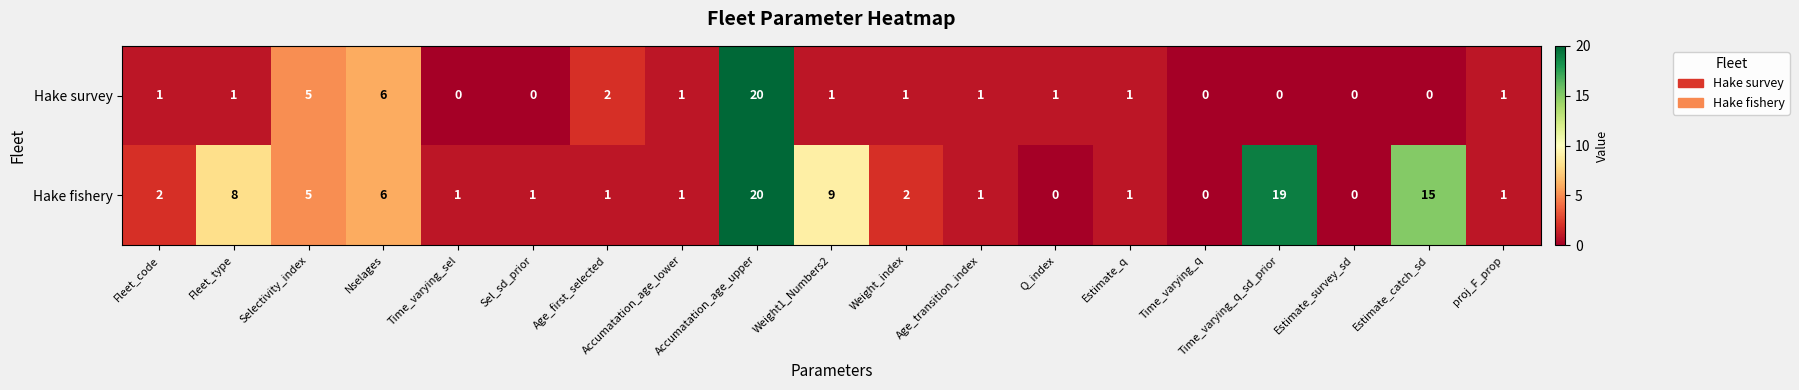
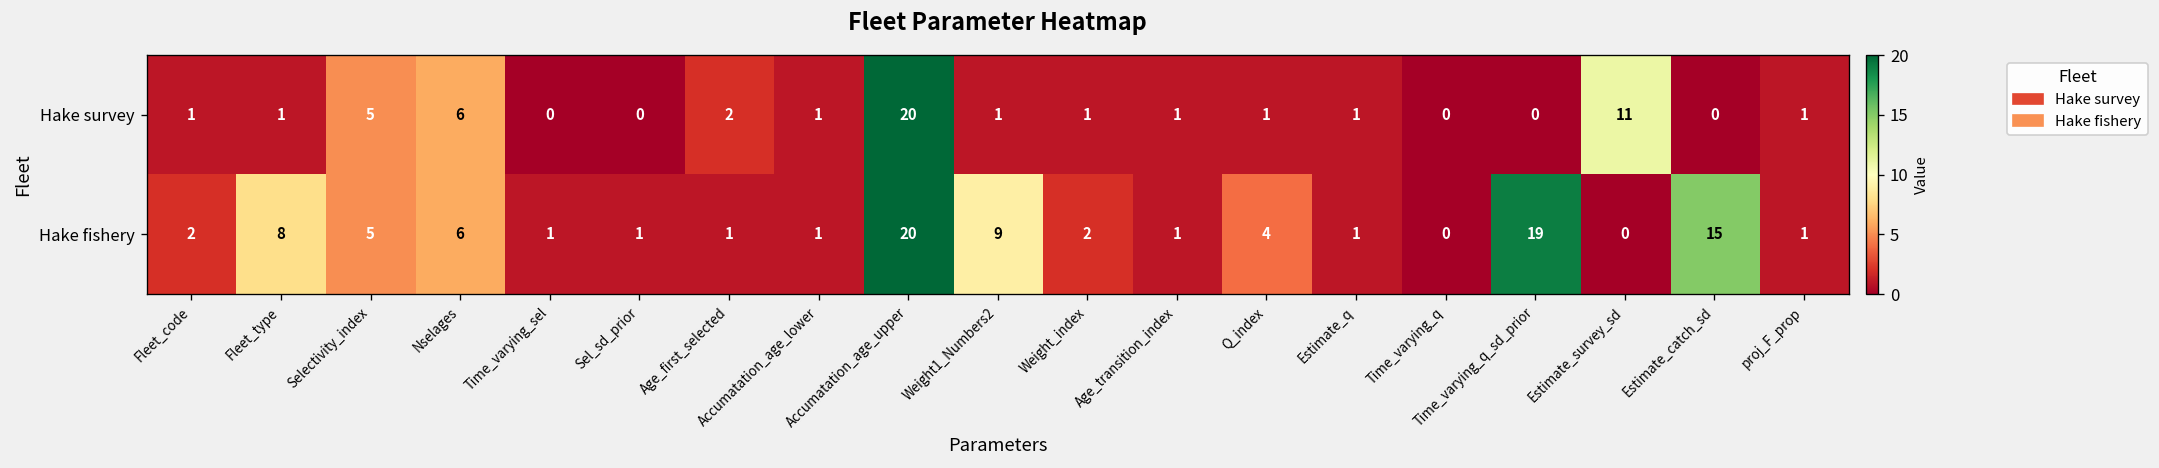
Hake survey, Estimate_survey_sd: 0 -> 11
Hake fishery, Q_index: 0 -> 4
